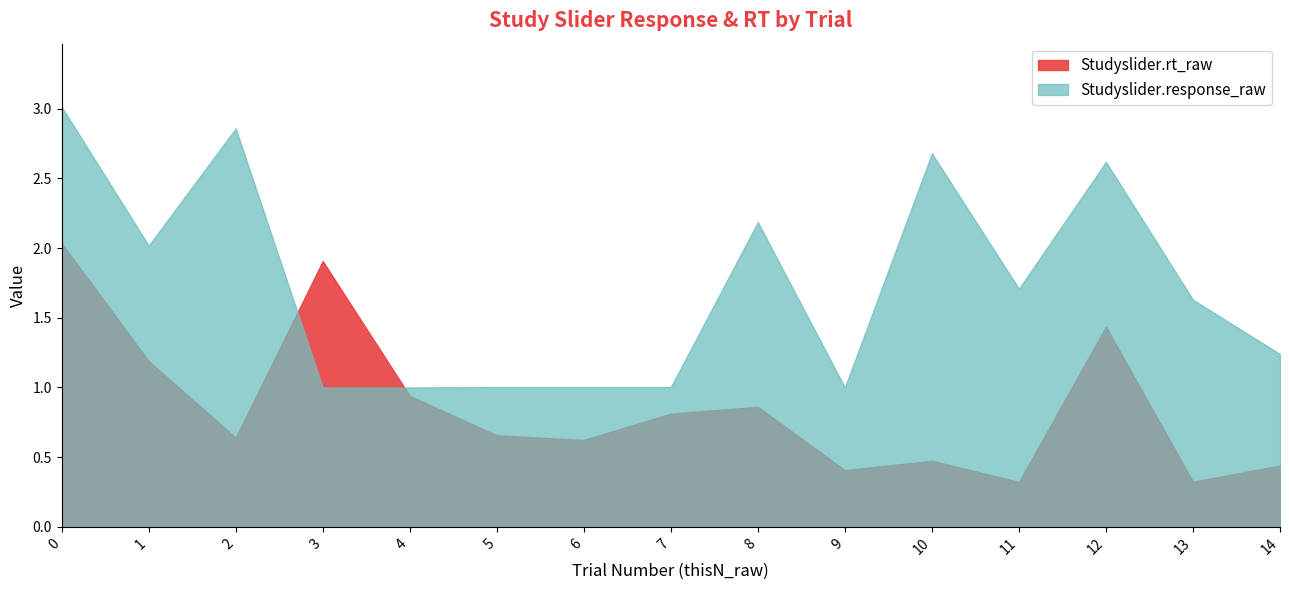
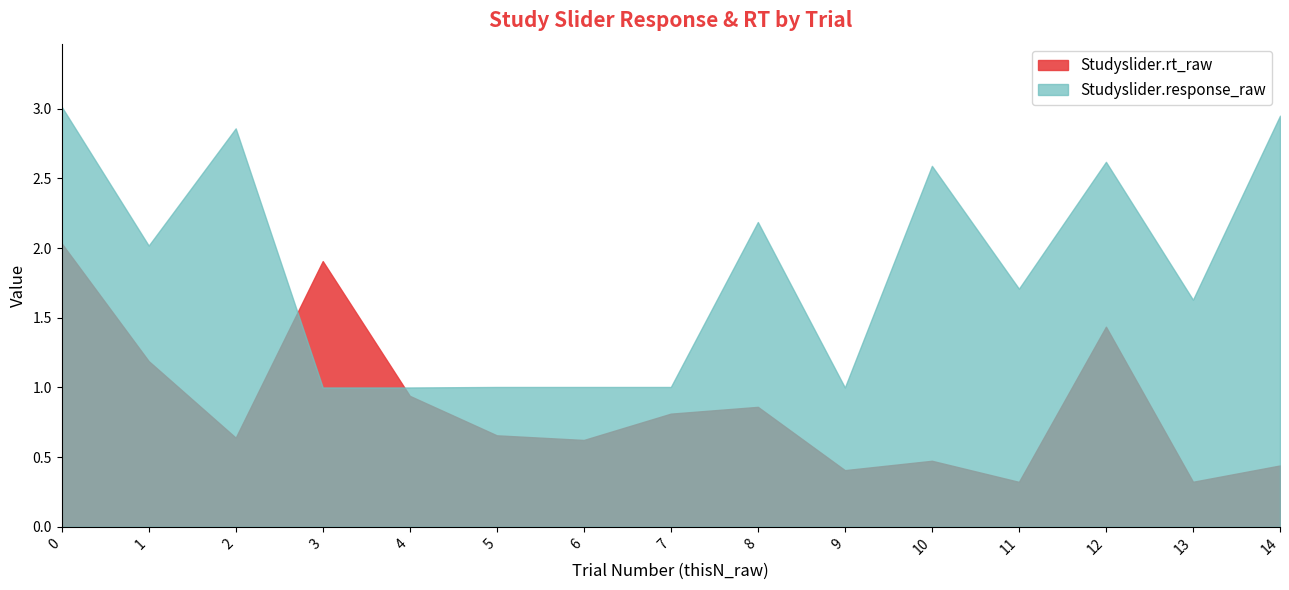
Studyslider.response_raw, 10: 2.68 -> 2.59
Studyslider.response_raw, 14: 1.24 -> 2.95
